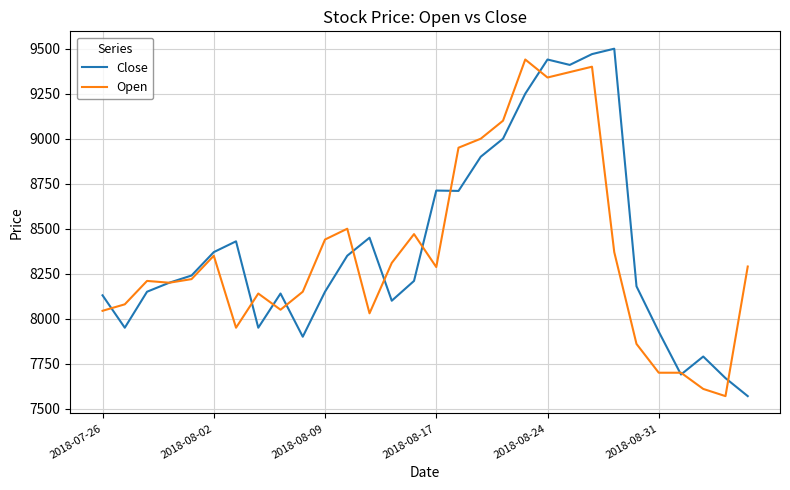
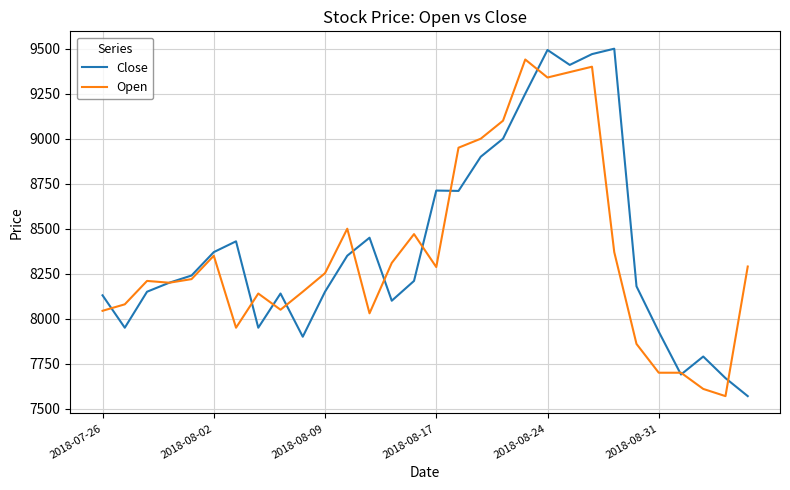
Open, 2018-08-09: 8440 -> 8250
Close, 2018-08-24: 9440 -> 9490
